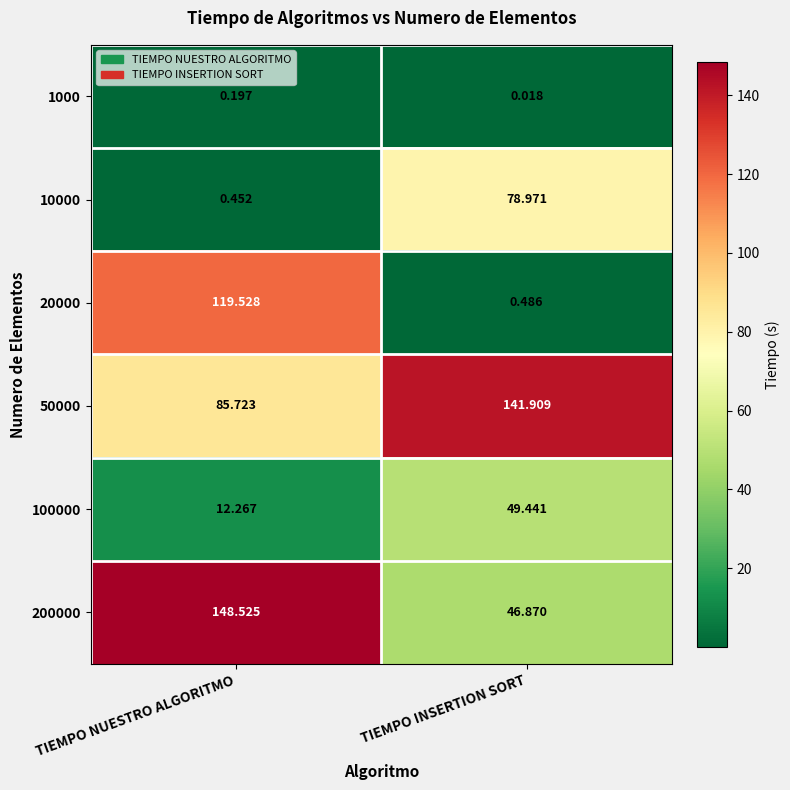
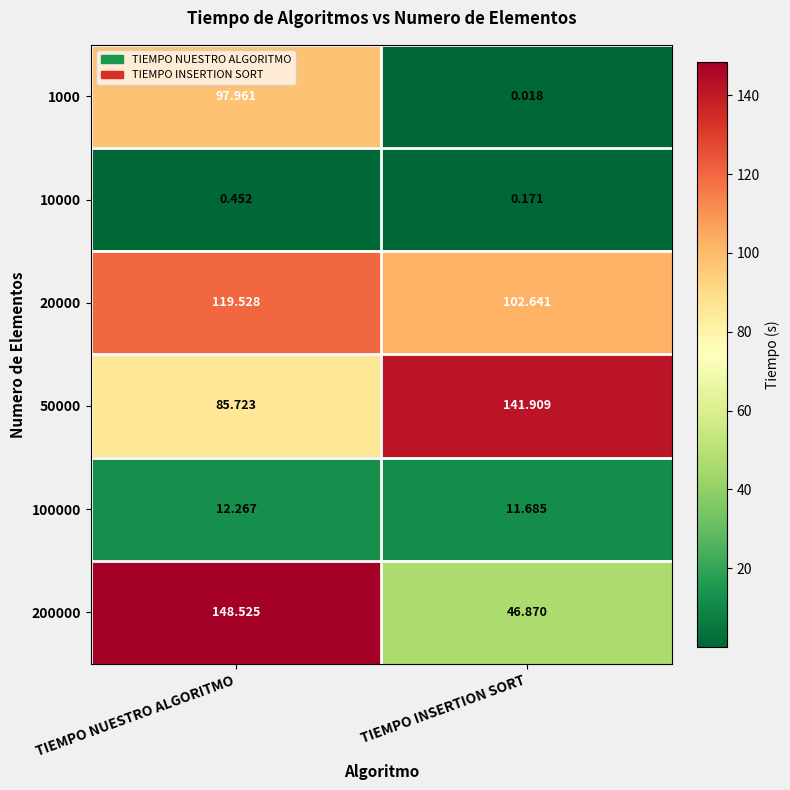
1000, TIEMPO NUESTRO ALGORITMO: 0.197 -> 97.961
10000, TIEMPO INSERTION SORT: 78.971 -> 0.171
20000, TIEMPO INSERTION SORT: 0.486 -> 102.641
100000, TIEMPO INSERTION SORT: 49.441 -> 11.685
